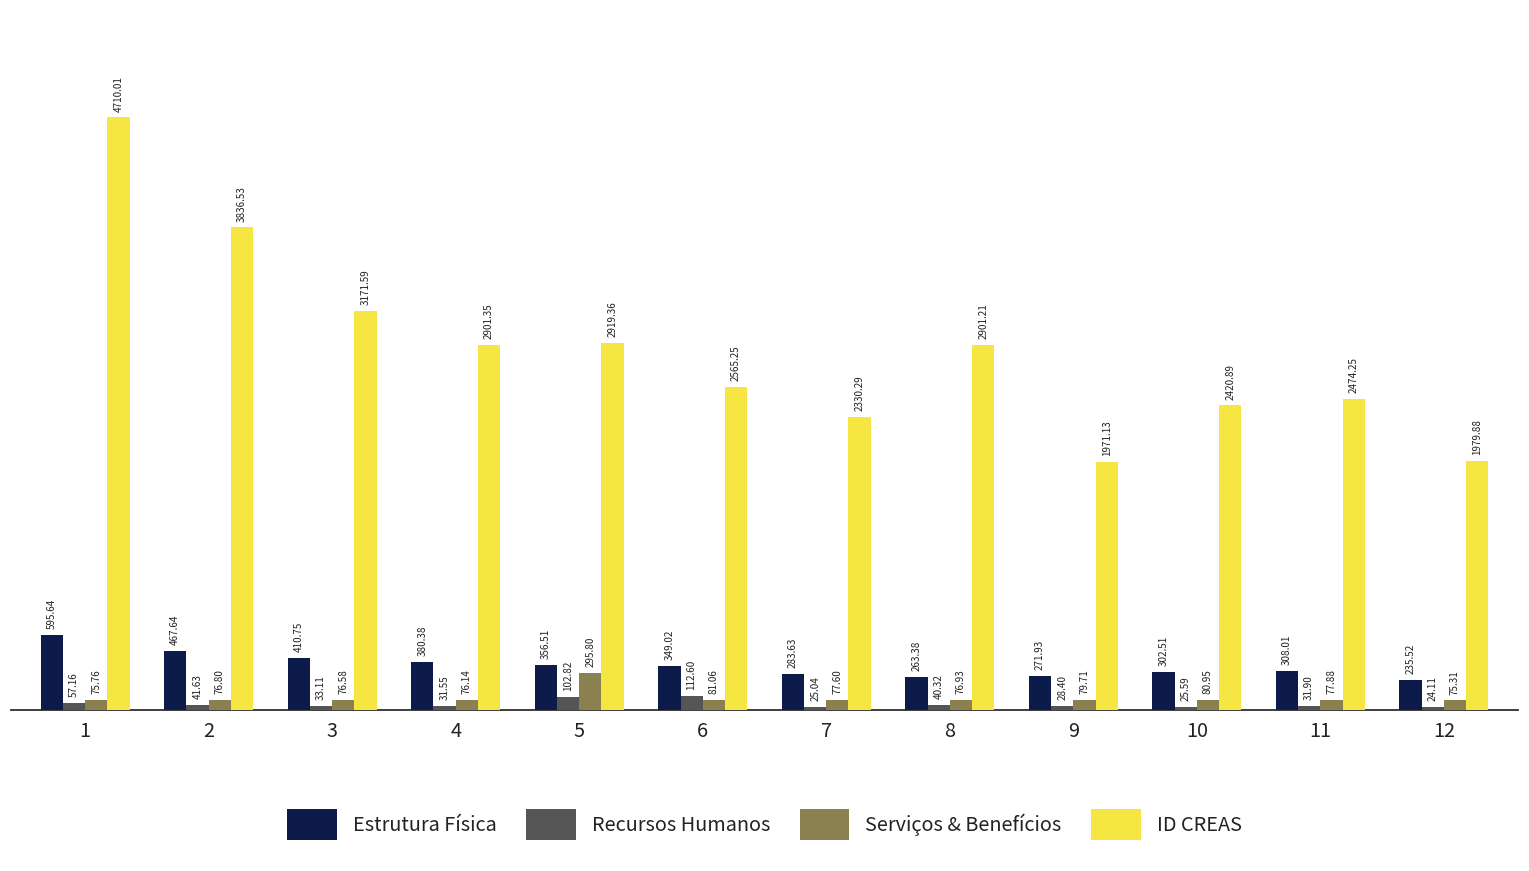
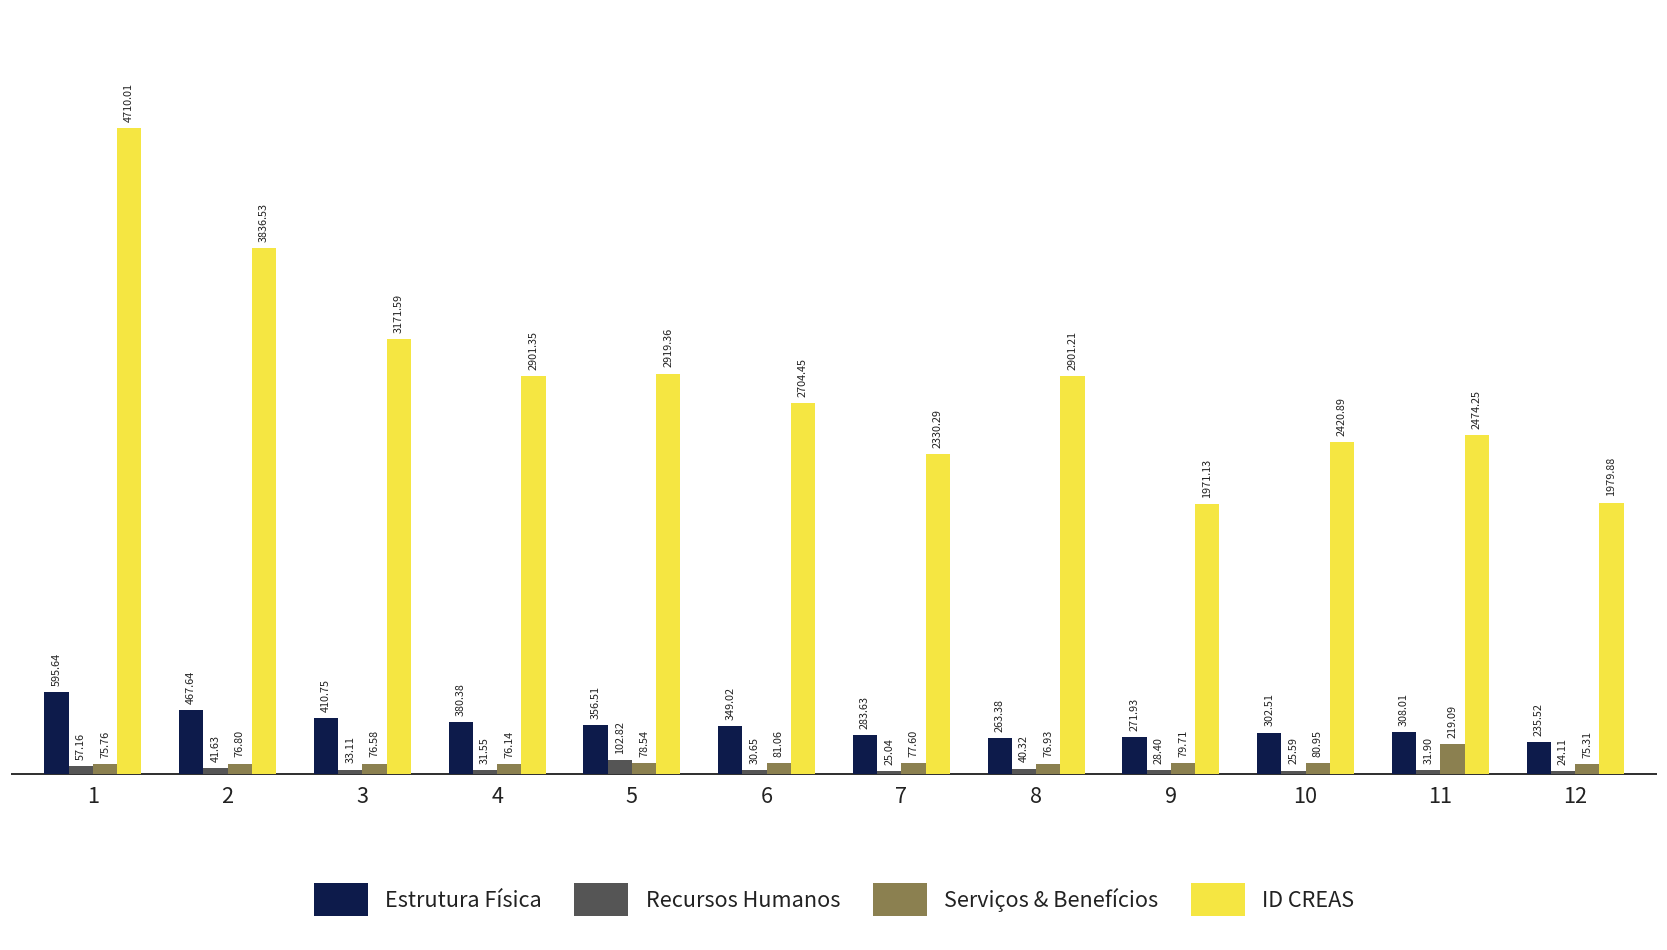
Serviços & Benefícios, 5: 295.80 -> 78.54
Recursos Humanos, 6: 112.60 -> 30.65
ID CREAS, 6: 2565.25 -> 2704.45
Serviços & Benefícios, 11: 77.88 -> 219.09
